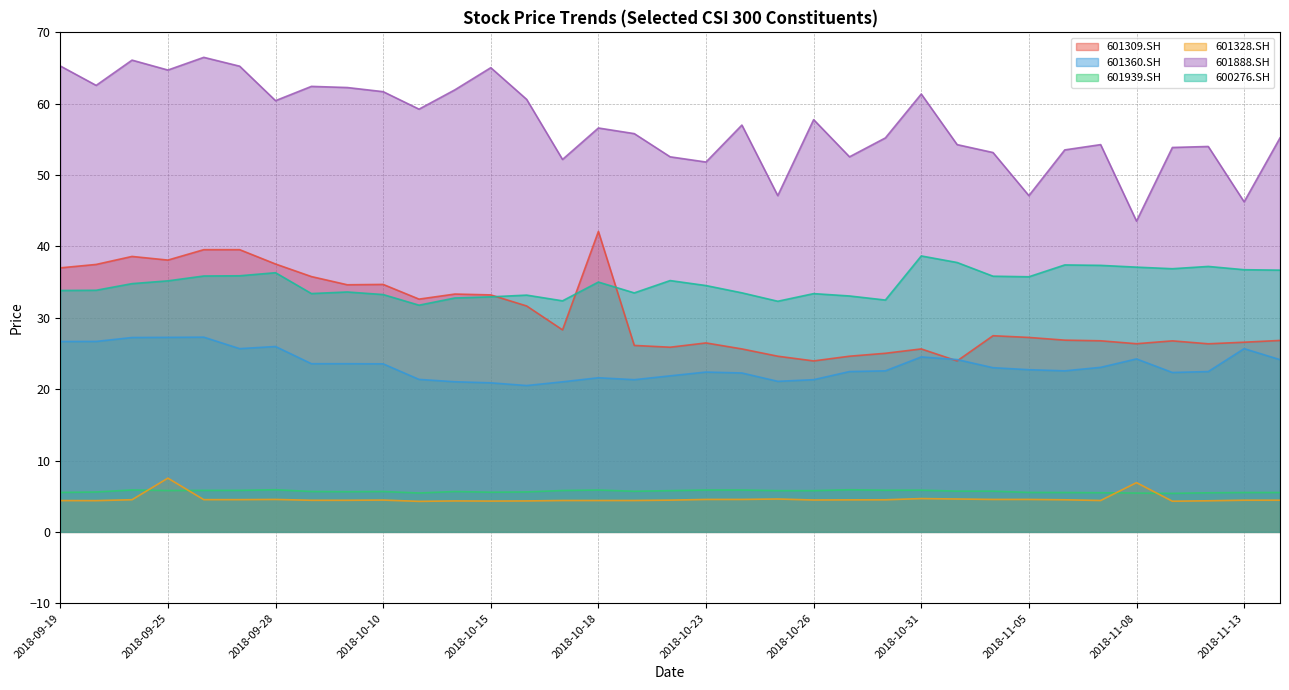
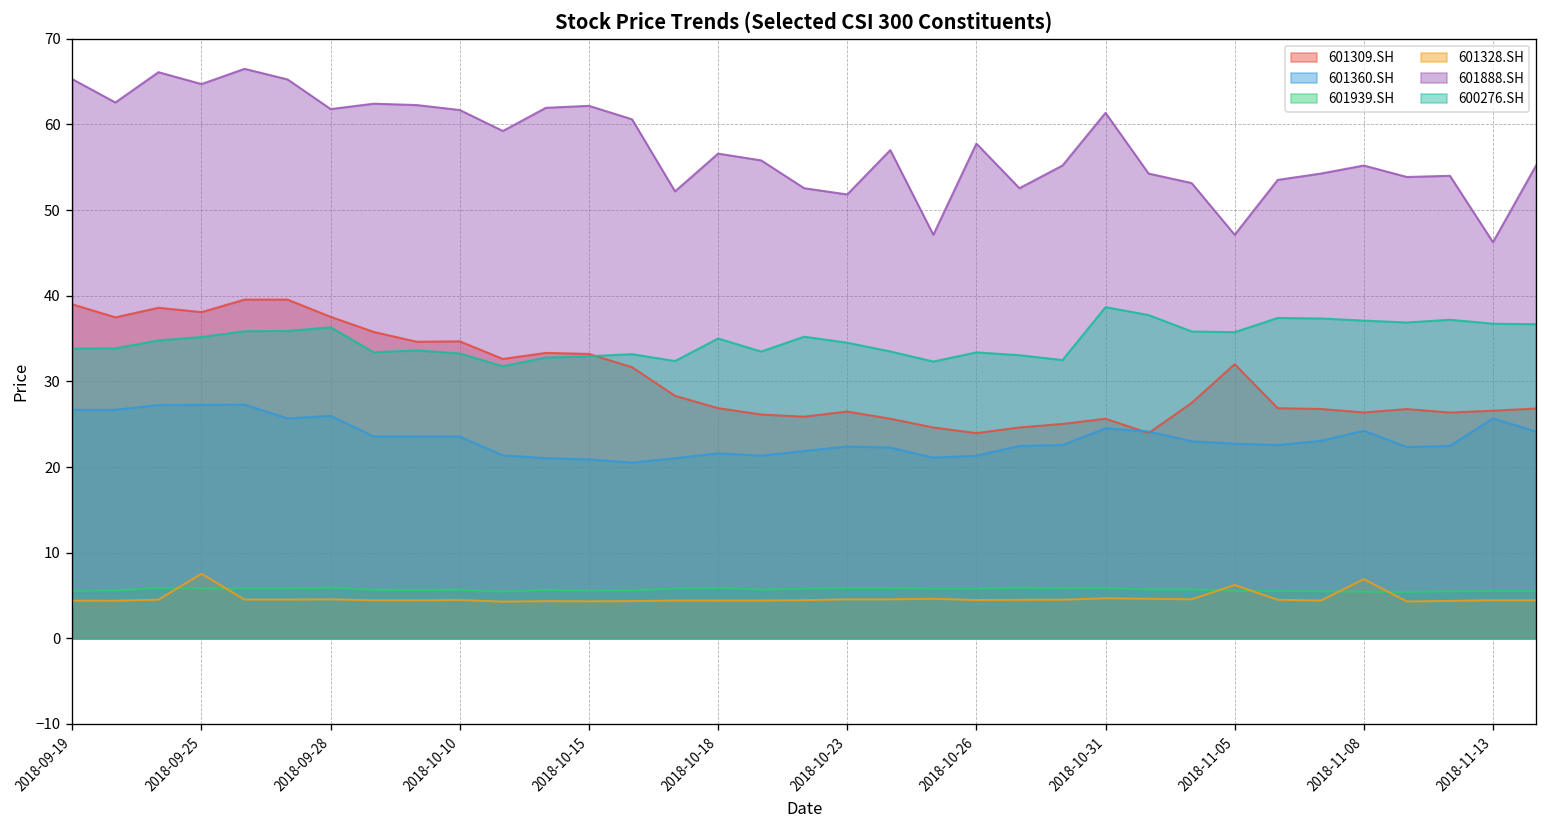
601309.SH, 2018-09-19: 37 -> 39
601888.SH, 2018-09-28: 60 -> 62
601888.SH, 2018-10-15: 65 -> 62
601309.SH, 2018-10-18: 42 -> 27
601309.SH, 2018-11-05: 27 -> 32
601328.SH, 2018-11-05: 5 -> 6
601888.SH, 2018-11-08: 44 -> 55
